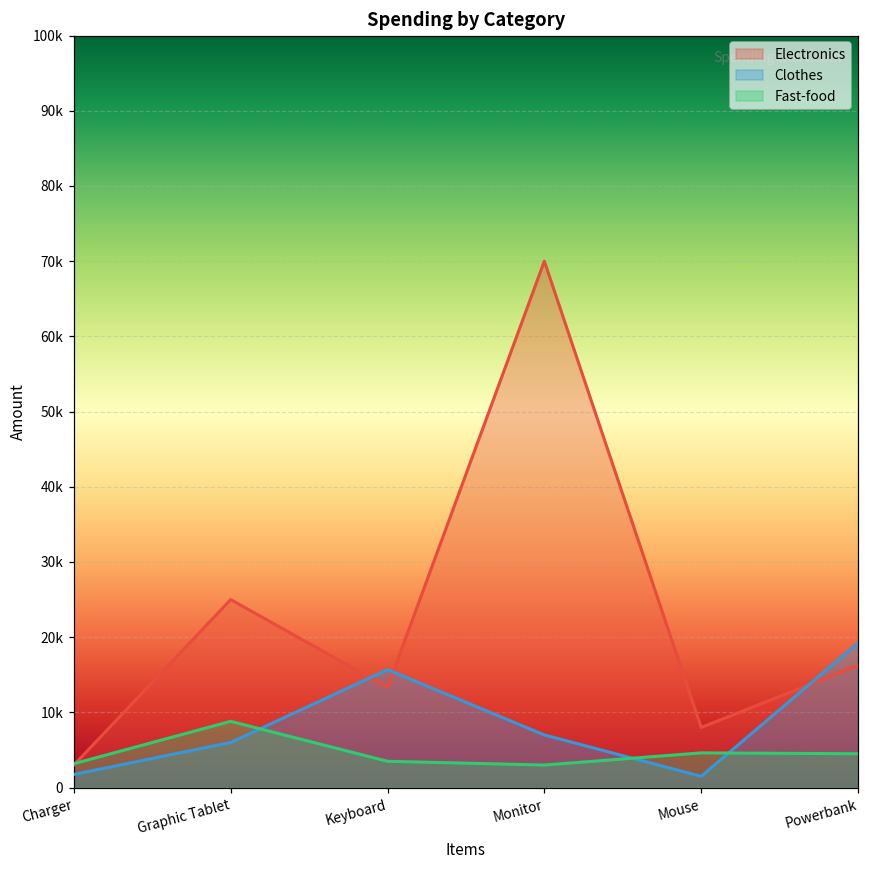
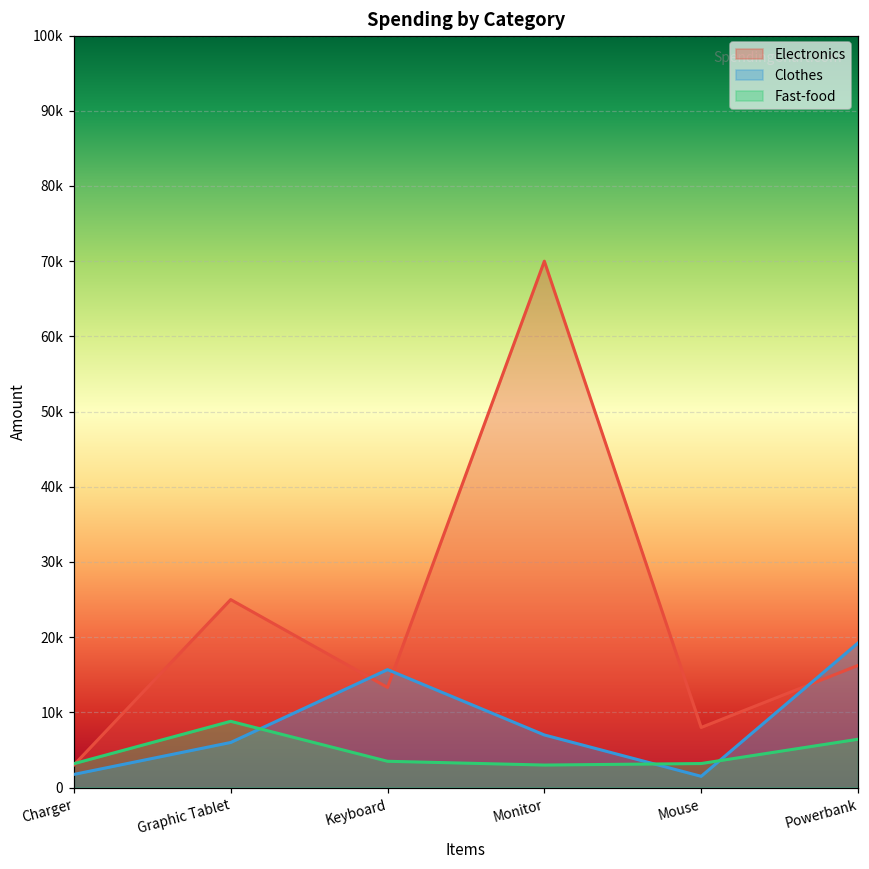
Fast-food, Mouse: 5000 -> 3000
Fast-food, Powerbank: 5000 -> 6000
